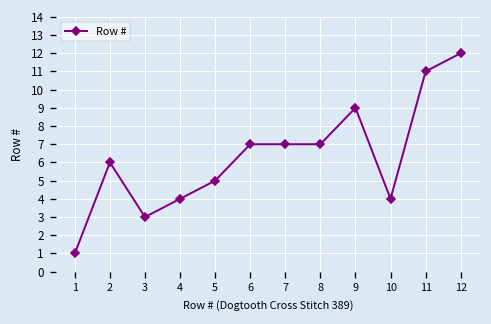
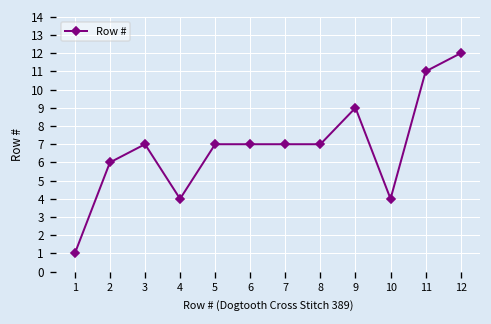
3: 3 -> 7
5: 5 -> 7
